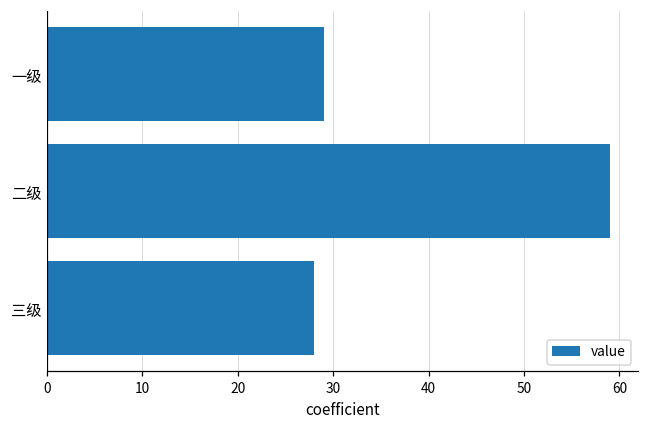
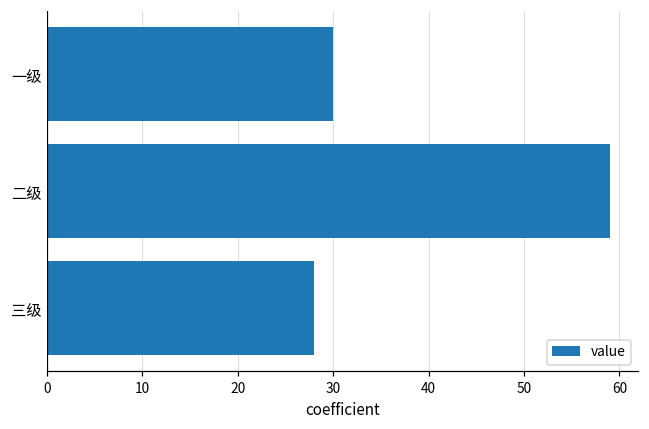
一级: 29 -> 30
